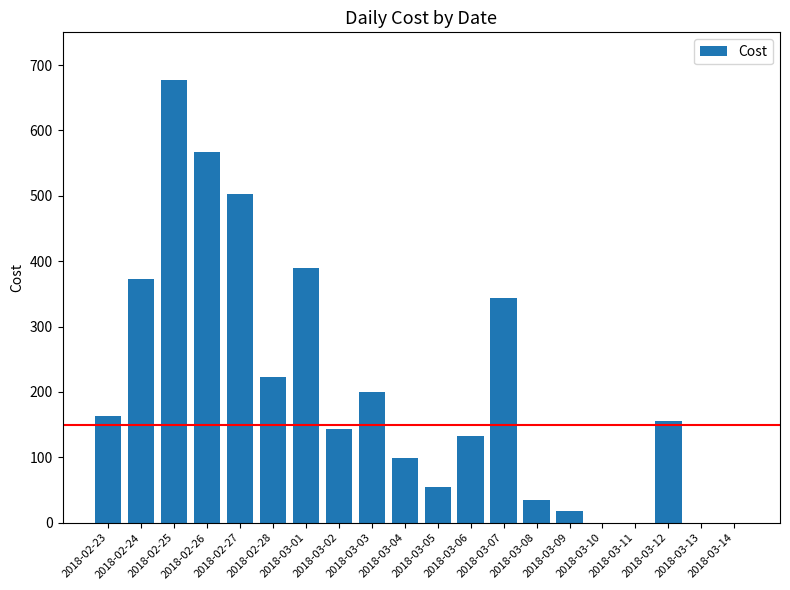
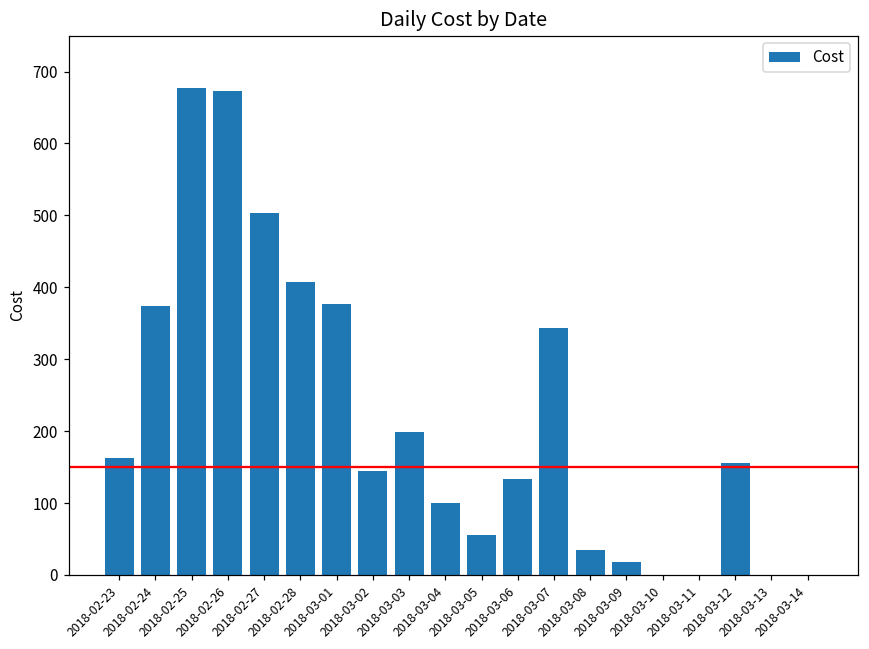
2018-02-26: 570 -> 670
2018-02-28: 220 -> 410
2018-03-01: 390 -> 380
